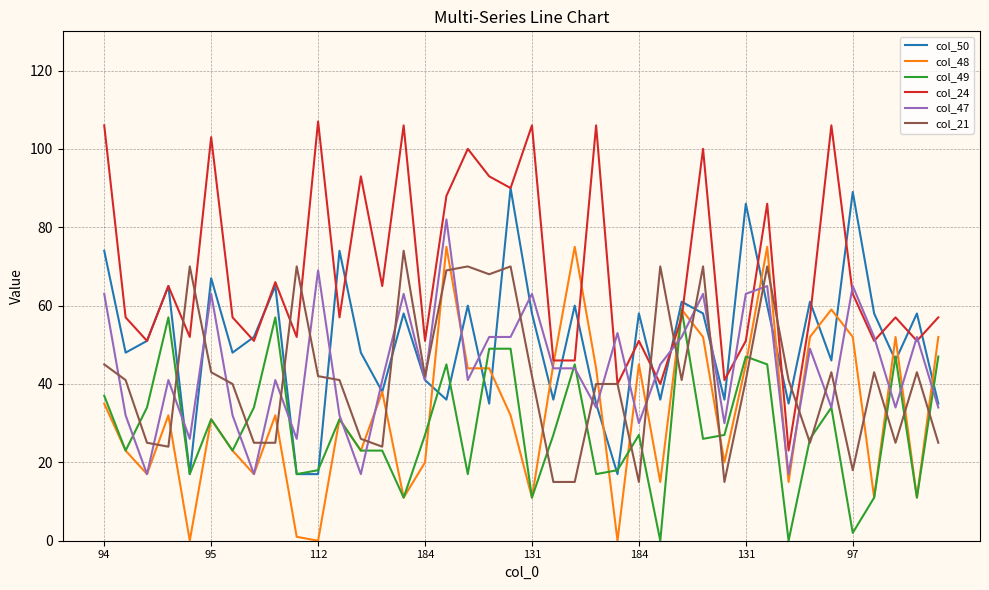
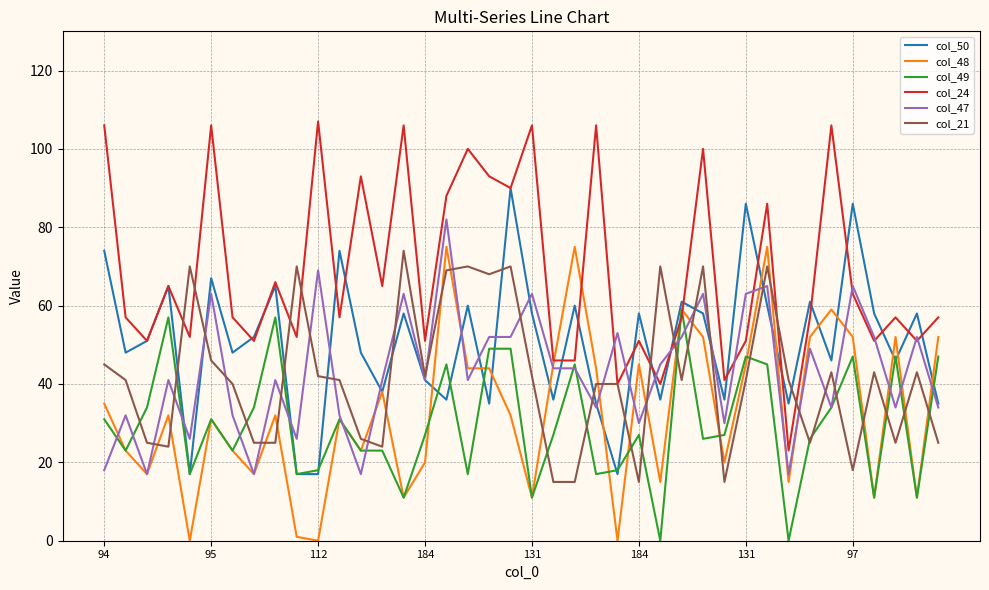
col_49, 94: 37 -> 31
col_47, 94: 63 -> 18
col_24, 95: 103 -> 106
col_21, 95: 43 -> 46
col_50, 97: 89 -> 86
col_49, 97: 2 -> 47
